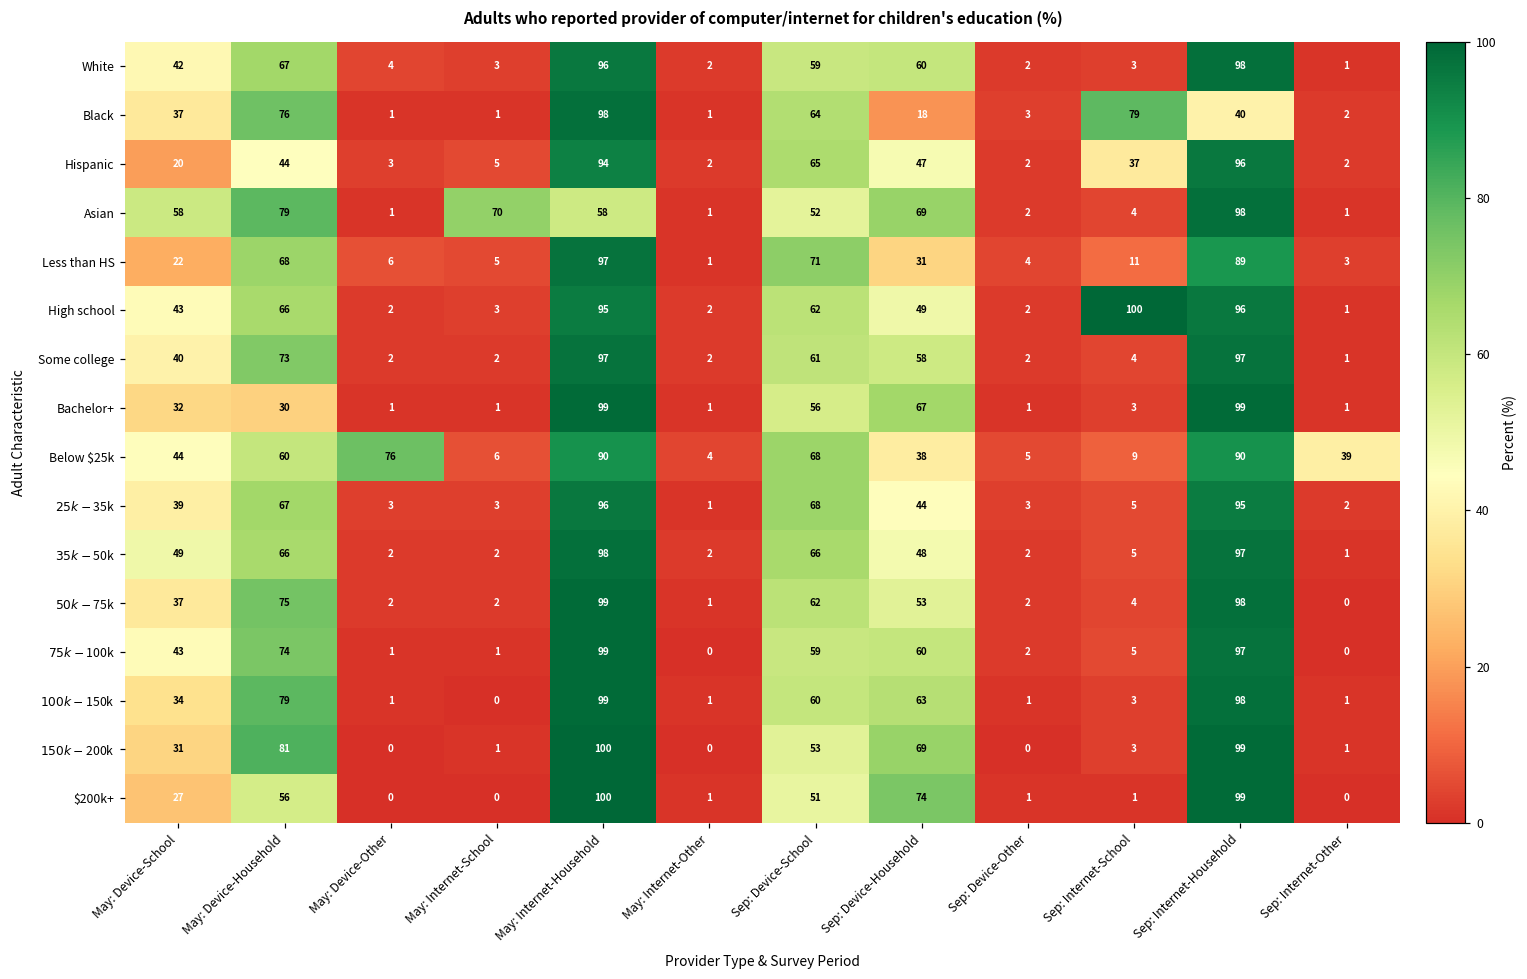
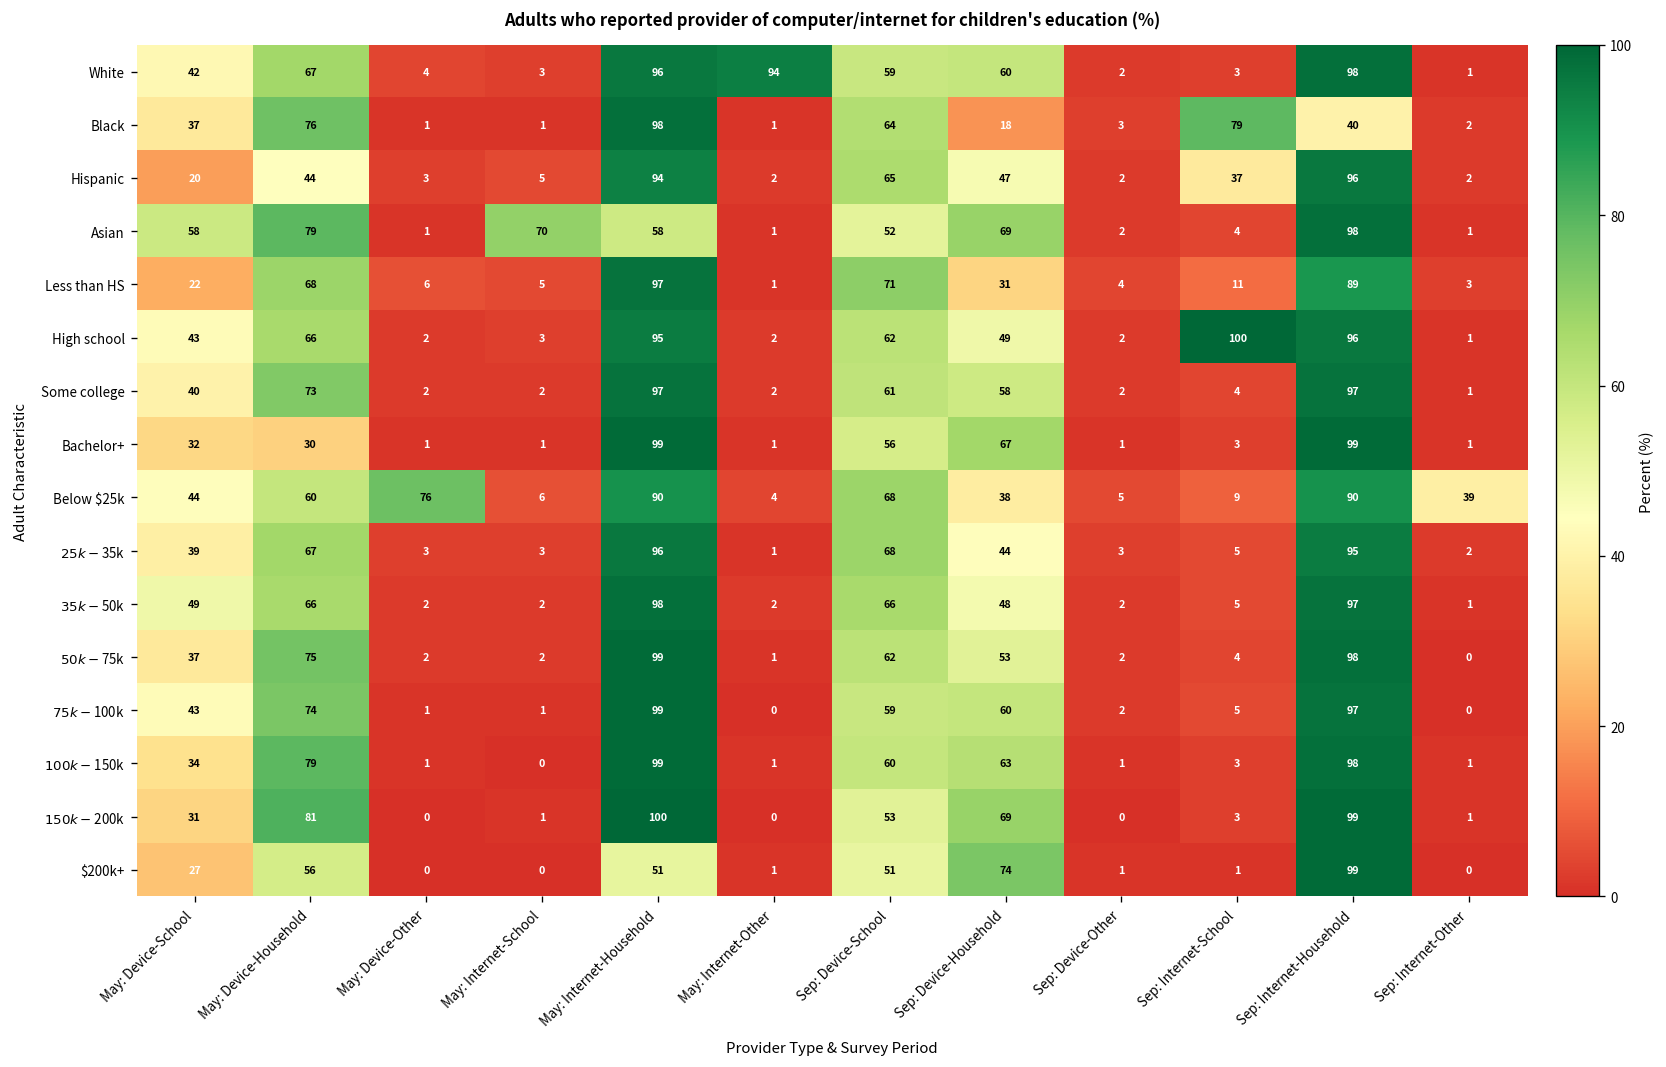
White, May: Internet-Other: 2 -> 94
$200k+, May: Internet-Household: 100 -> 51
